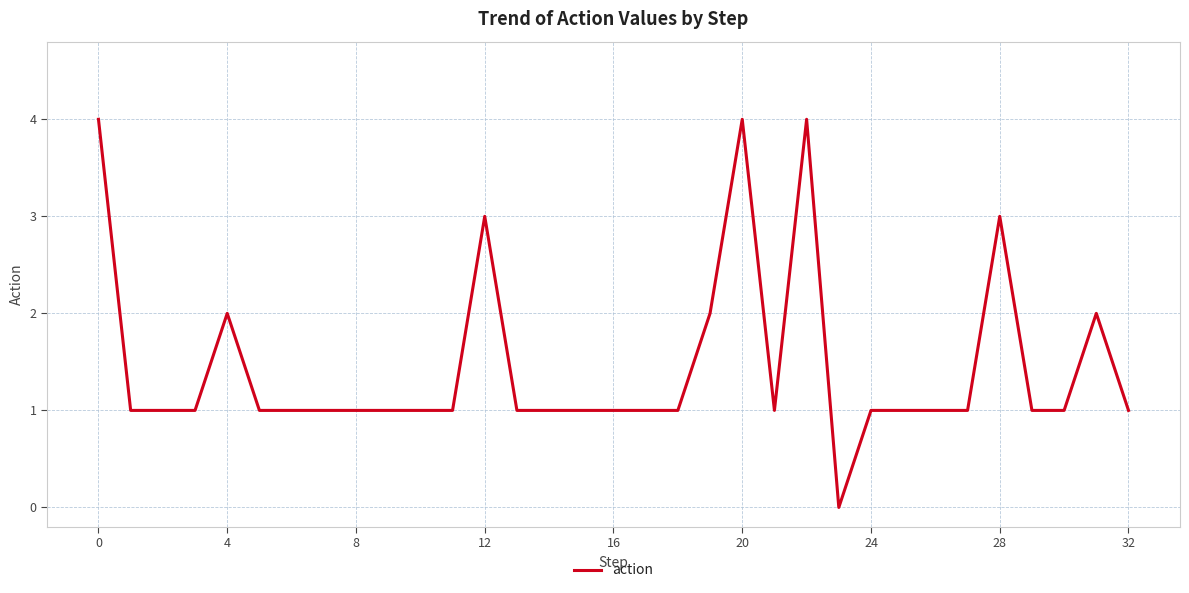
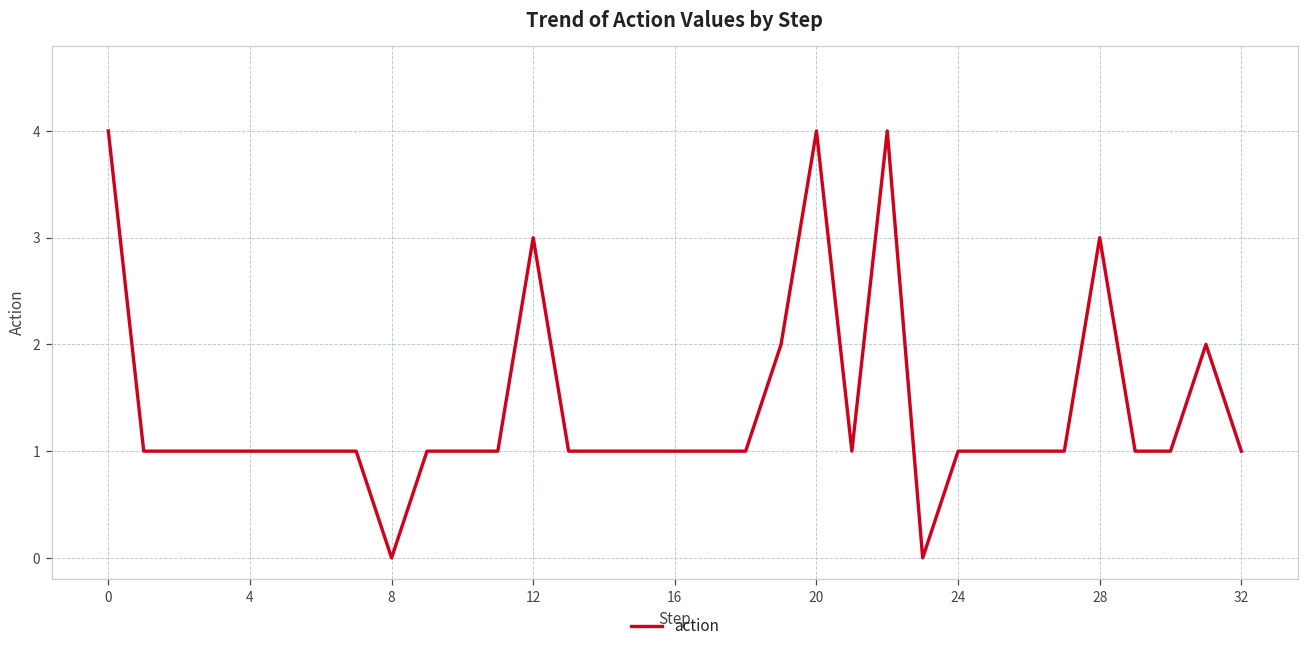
4: 2 -> 1
8: 1 -> 0
